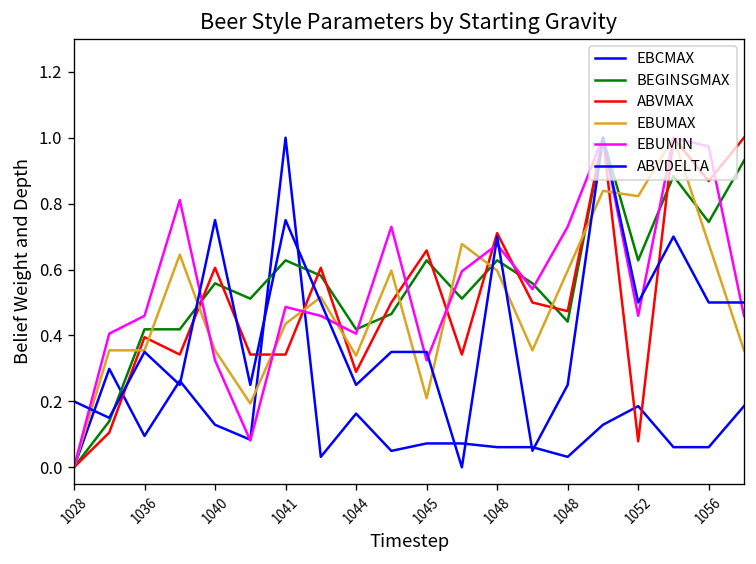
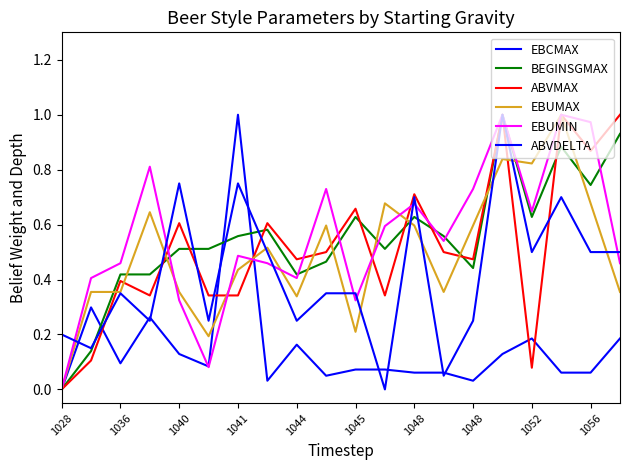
BEGINSGMAX, 1040: 0.56 -> 0.51
BEGINSGMAX, 1041: 0.63 -> 0.56
ABVMAX, 1044: 0.29 -> 0.47
EBUMIN, 1052: 0.46 -> 0.65
